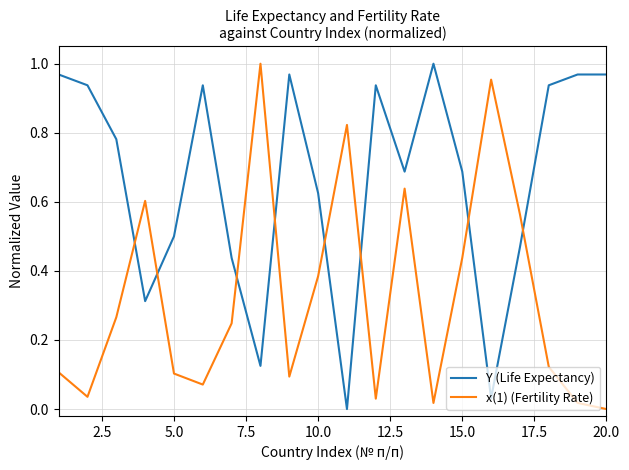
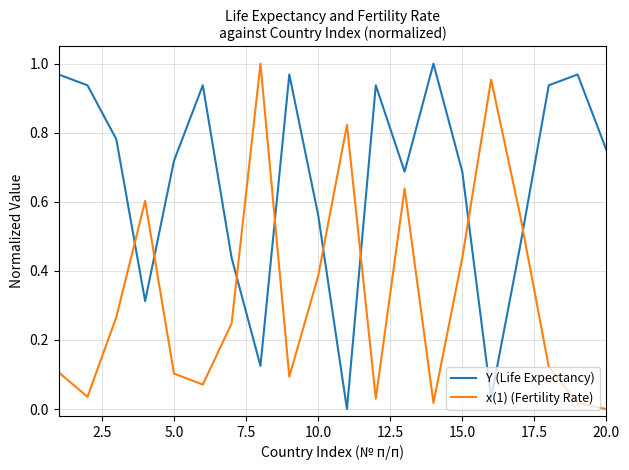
Y (Life Expectancy), 5.0: 0.50 -> 0.72
Y (Life Expectancy), 10.0: 0.63 -> 0.56
Y (Life Expectancy), 20.0: 0.97 -> 0.75
